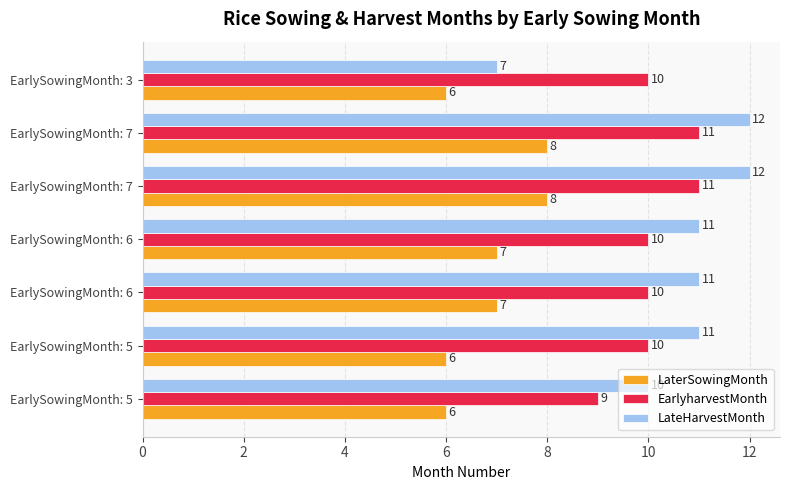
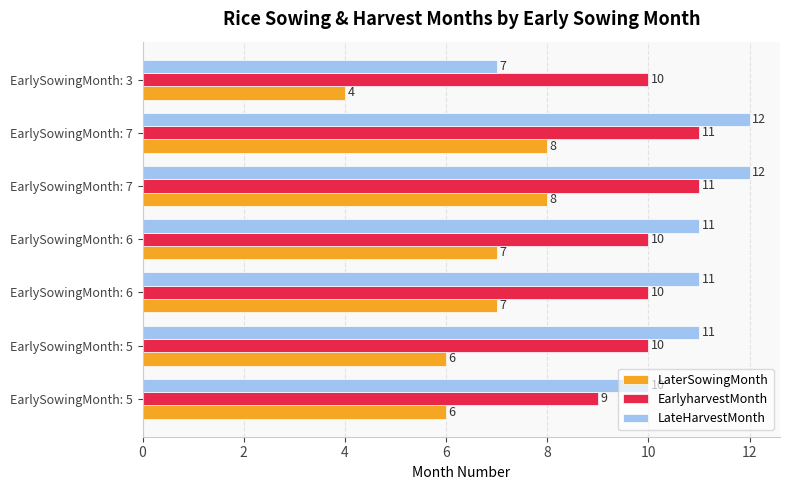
LaterSowingMonth, EarlySowingMonth: 3: 6 -> 4
